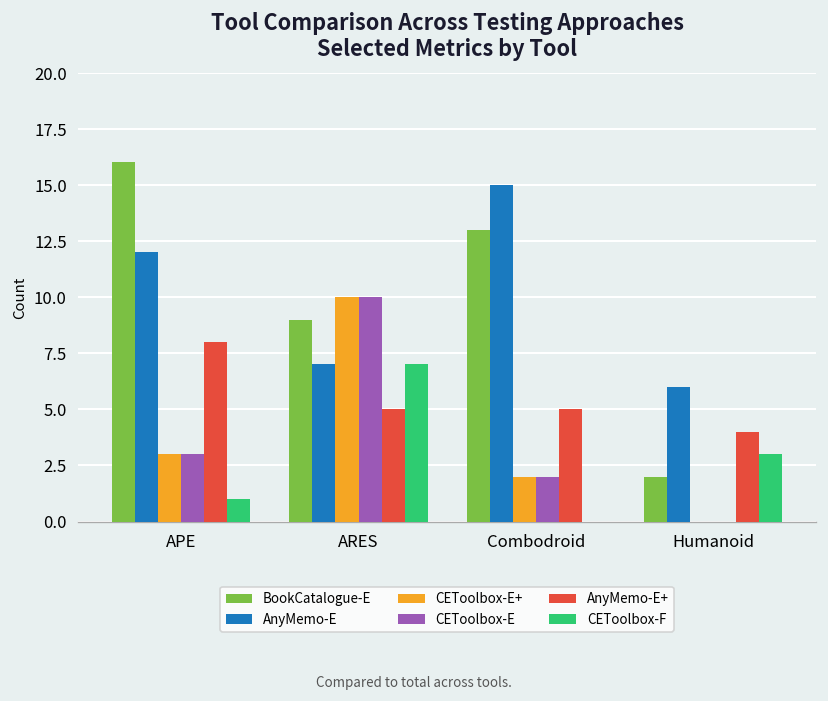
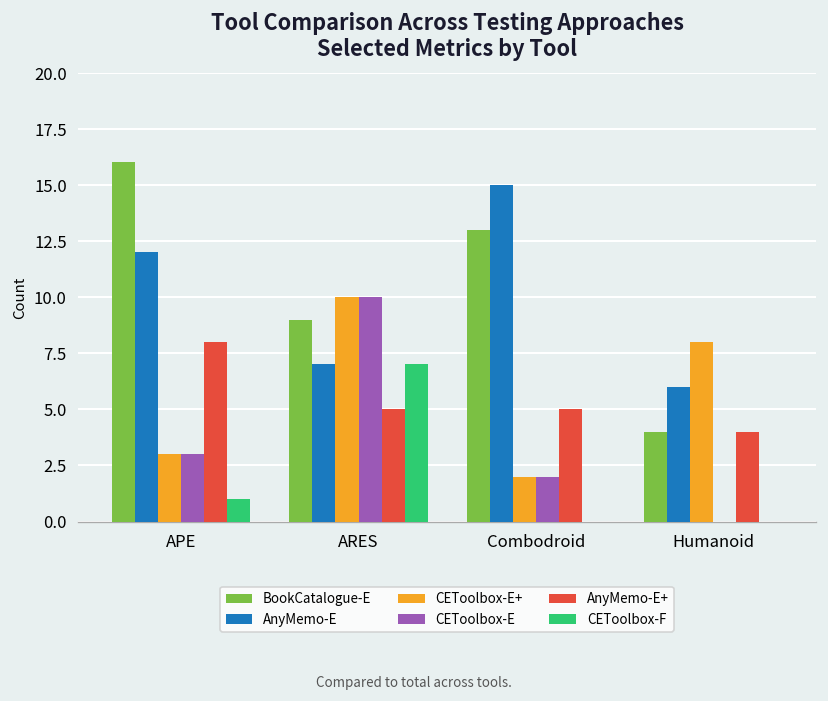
BookCatalogue-E, Humanoid: 2 -> 4
CEToolbox-E+, Humanoid: 0 -> 8
CEToolbox-F, Humanoid: 3 -> 0
